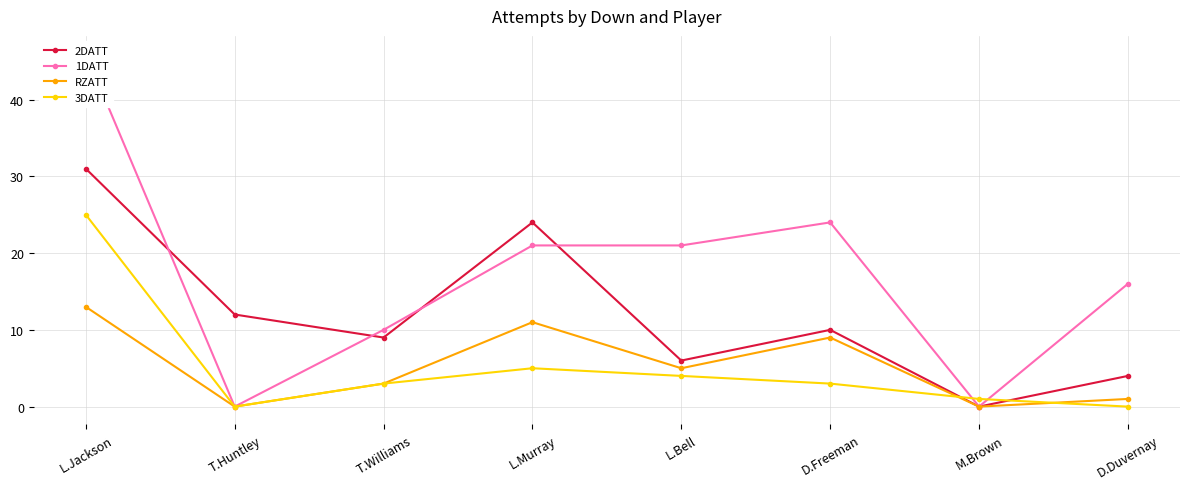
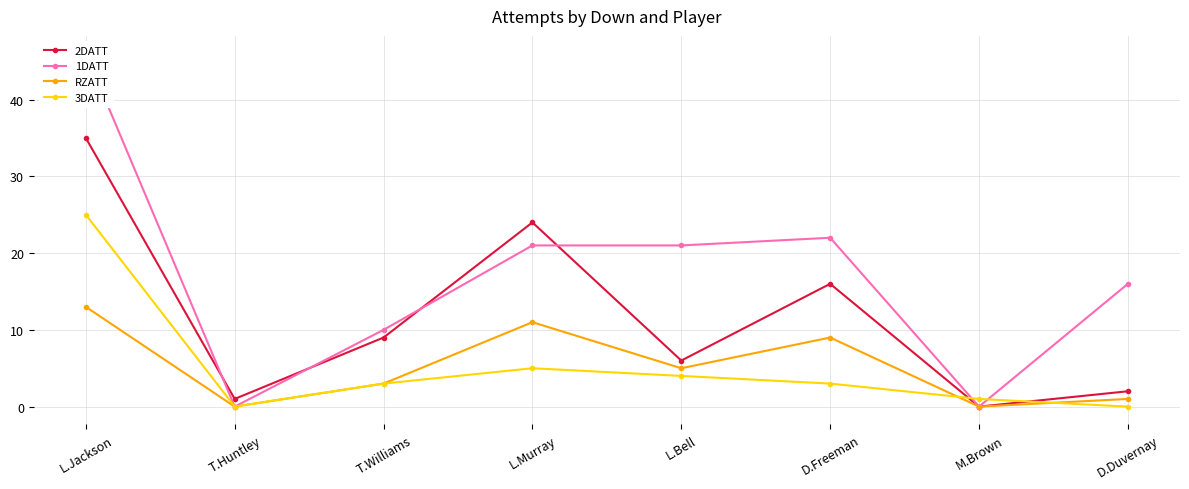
2DATT, L.Jackson: 31 -> 35
2DATT, T.Huntley: 12 -> 1
2DATT, D.Freeman: 10 -> 16
1DATT, D.Freeman: 24 -> 22
2DATT, D.Duvernay: 4 -> 2
